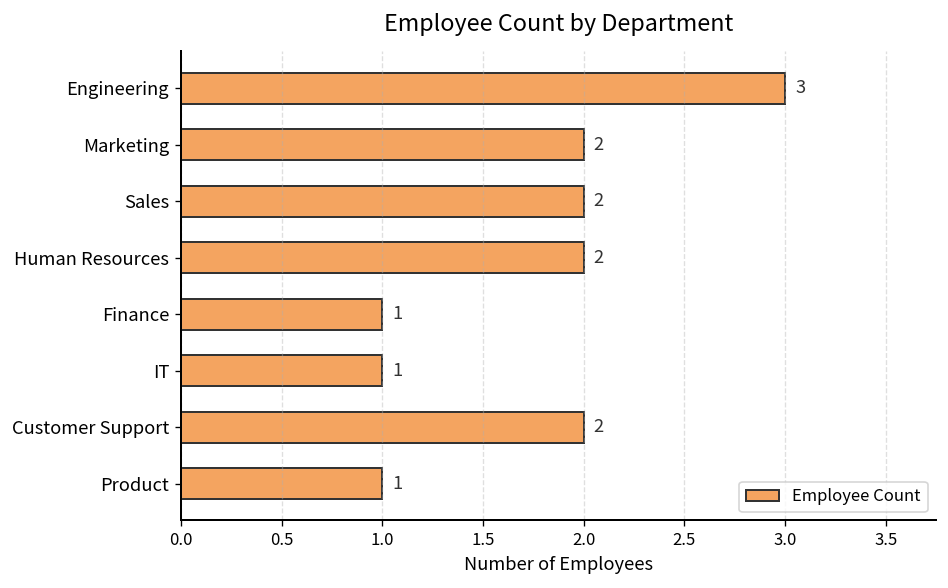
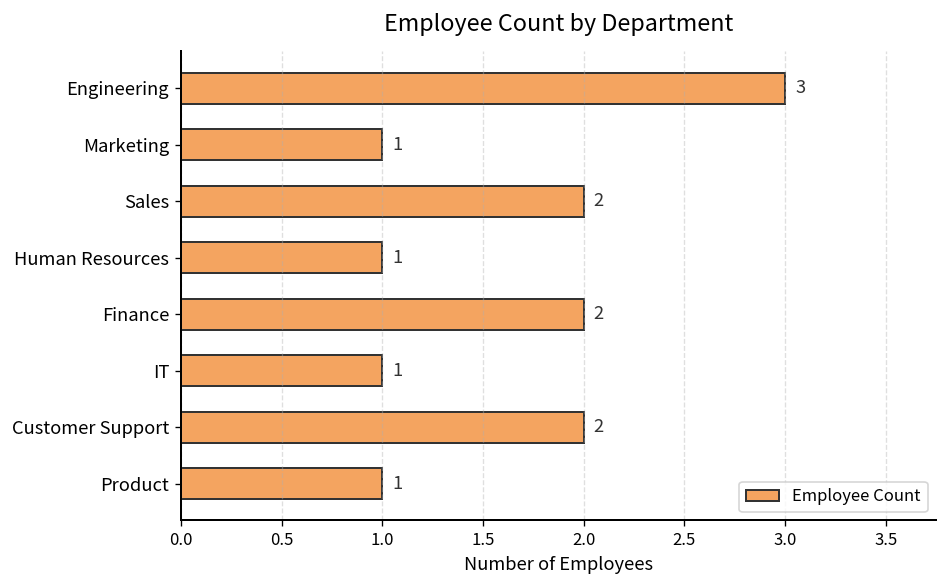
Marketing: 2 -> 1
Human Resources: 2 -> 1
Finance: 1 -> 2
